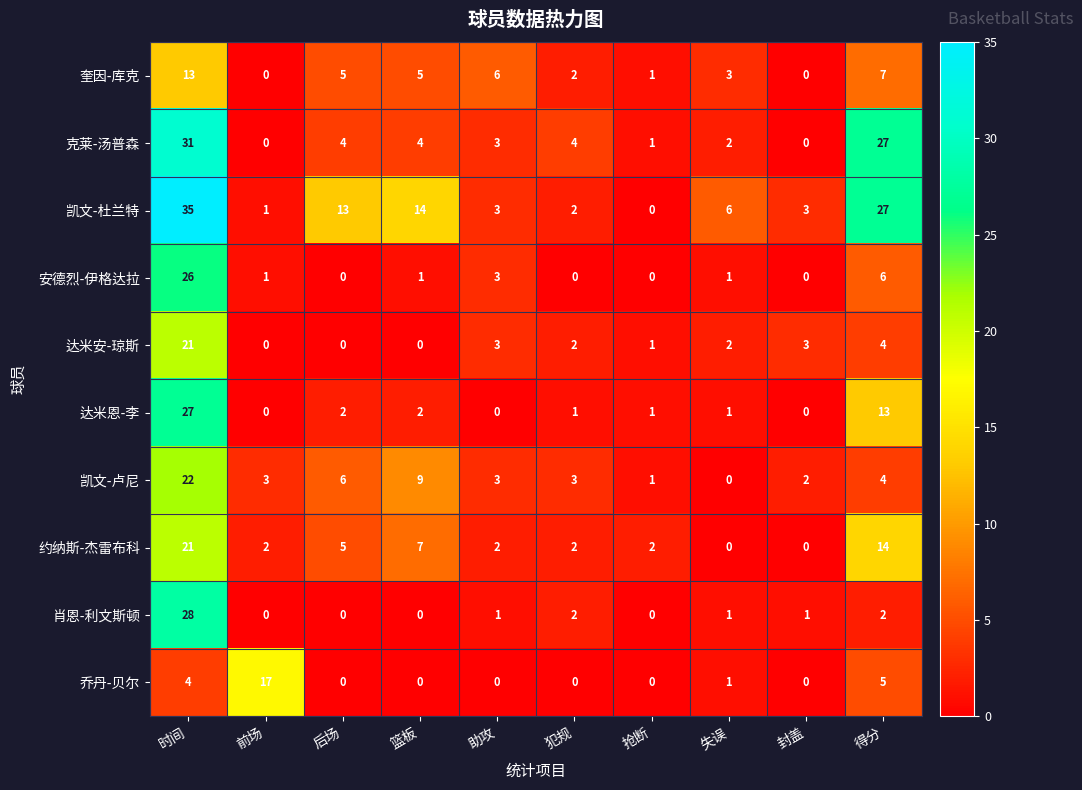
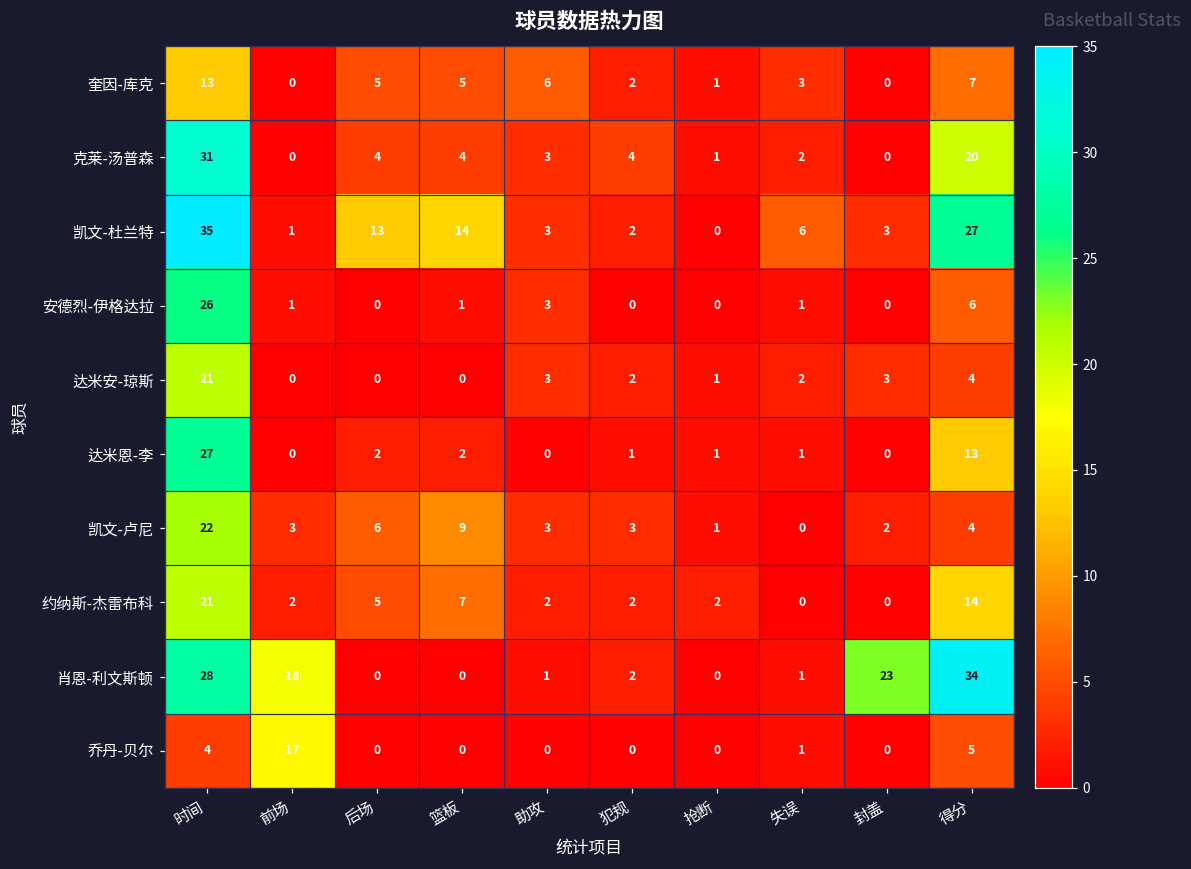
克莱-汤普森, 得分: 27 -> 20
肖恩-利文斯顿, 前场: 0 -> 18
肖恩-利文斯顿, 封盖: 1 -> 23
肖恩-利文斯顿, 得分: 2 -> 34
